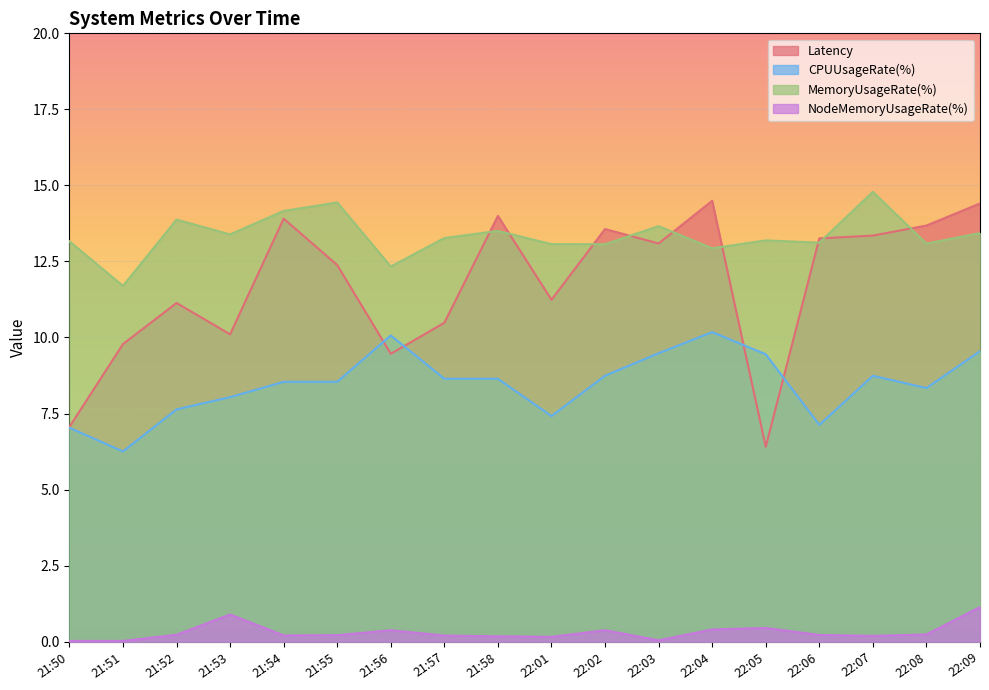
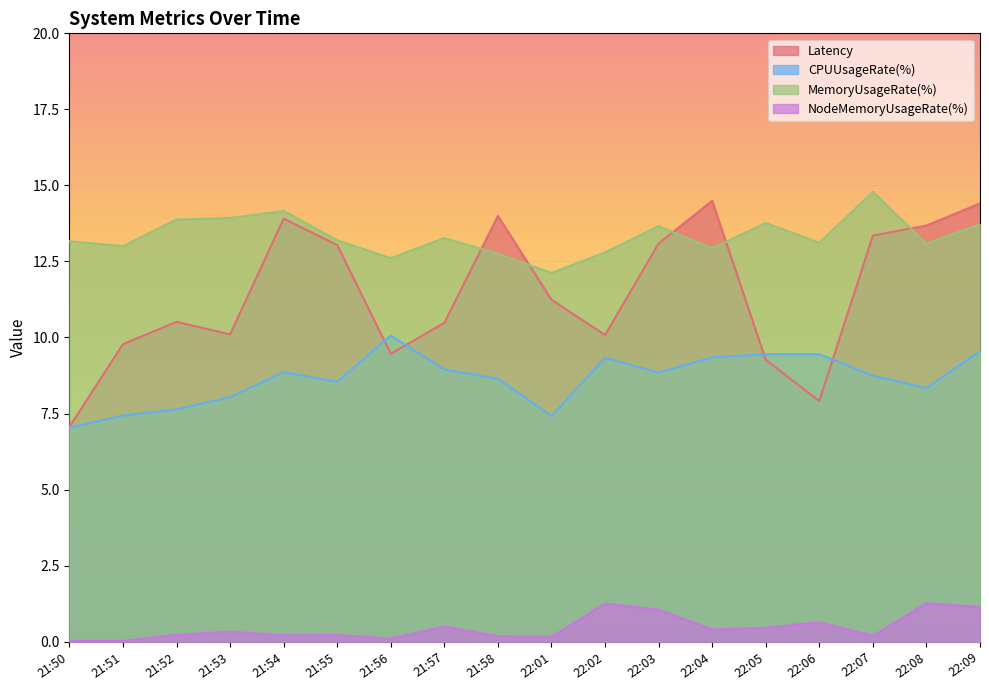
CPUUsageRate(%), 21:51: 6.3 -> 7.4
MemoryUsageRate(%), 21:51: 11.7 -> 13.0
Latency, 21:52: 11.1 -> 10.5
MemoryUsageRate(%), 21:53: 13.4 -> 13.9
NodeMemoryUsageRate(%), 21:53: 0.9 -> 0.3
CPUUsageRate(%), 21:54: 8.5 -> 8.9
Latency, 21:55: 12.4 -> 13.0
MemoryUsageRate(%), 21:55: 14.4 -> 13.2
MemoryUsageRate(%), 21:56: 12.3 -> 12.6
NodeMemoryUsageRate(%), 21:56: 0.4 -> 0.1
CPUUsageRate(%), 21:57: 8.6 -> 8.9
NodeMemoryUsageRate(%), 21:57: 0.2 -> 0.5
MemoryUsageRate(%), 21:58: 13.5 -> 12.7
MemoryUsageRate(%), 22:01: 13.1 -> 12.1
Latency, 22:02: 13.6 -> 10.1
CPUUsageRate(%), 22:02: 8.7 -> 9.3
MemoryUsageRate(%), 22:02: 13.1 -> 12.8
NodeMemoryUsageRate(%), 22:02: 0.4 -> 1.2
CPUUsageRate(%), 22:03: 9.5 -> 8.8
NodeMemoryUsageRate(%), 22:03: 0.0 -> 1.1
CPUUsageRate(%), 22:04: 10.2 -> 9.3
Latency, 22:05: 6.4 -> 9.3
MemoryUsageRate(%), 22:05: 13.2 -> 13.8
Latency, 22:06: 13.3 -> 7.9
CPUUsageRate(%), 22:06: 7.1 -> 9.4
NodeMemoryUsageRate(%), 22:06: 0.2 -> 0.6
NodeMemoryUsageRate(%), 22:08: 0.2 -> 1.3
MemoryUsageRate(%), 22:09: 13.4 -> 13.7
